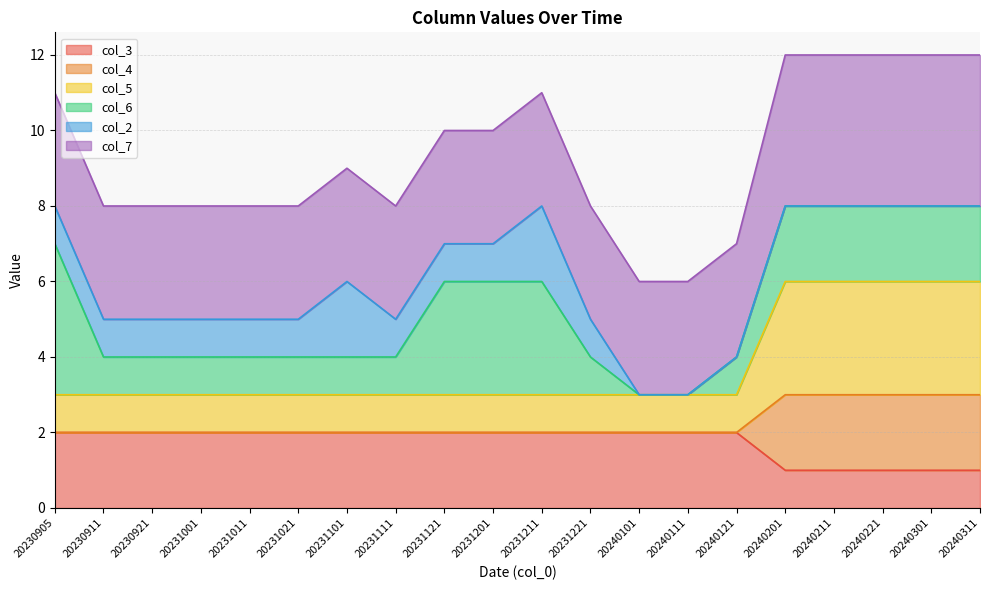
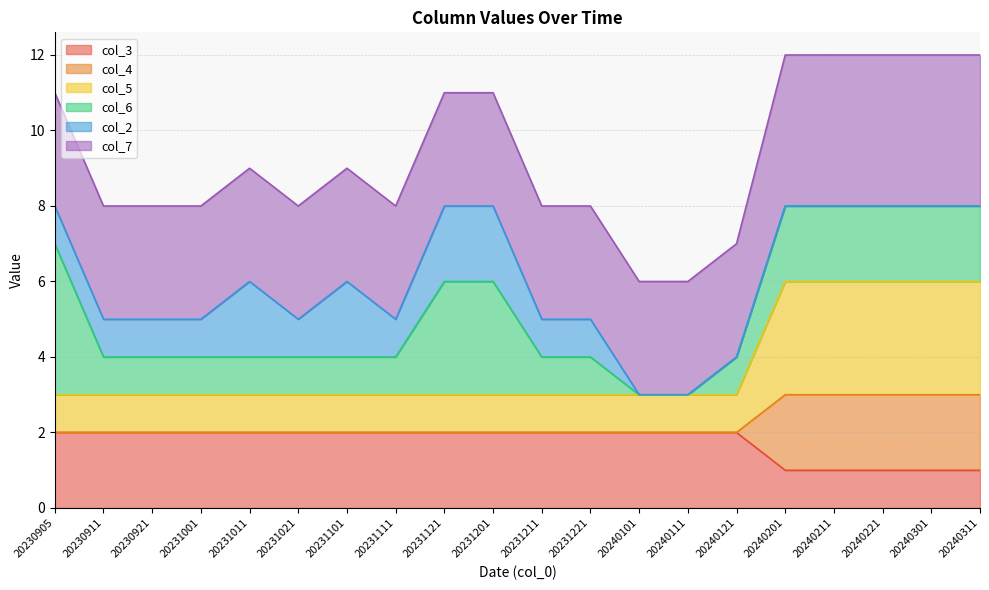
col_2, 20231011: 1 -> 2
col_2, 20231121: 1 -> 2
col_2, 20231201: 1 -> 2
col_6, 20231211: 3 -> 1
col_2, 20231211: 2 -> 1
